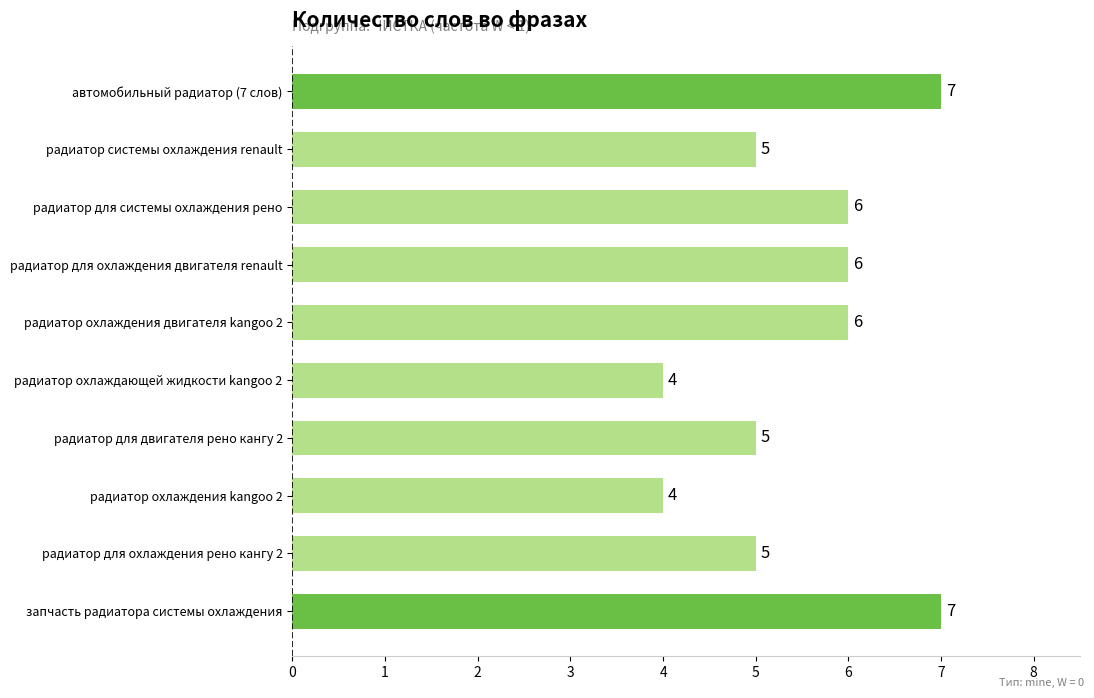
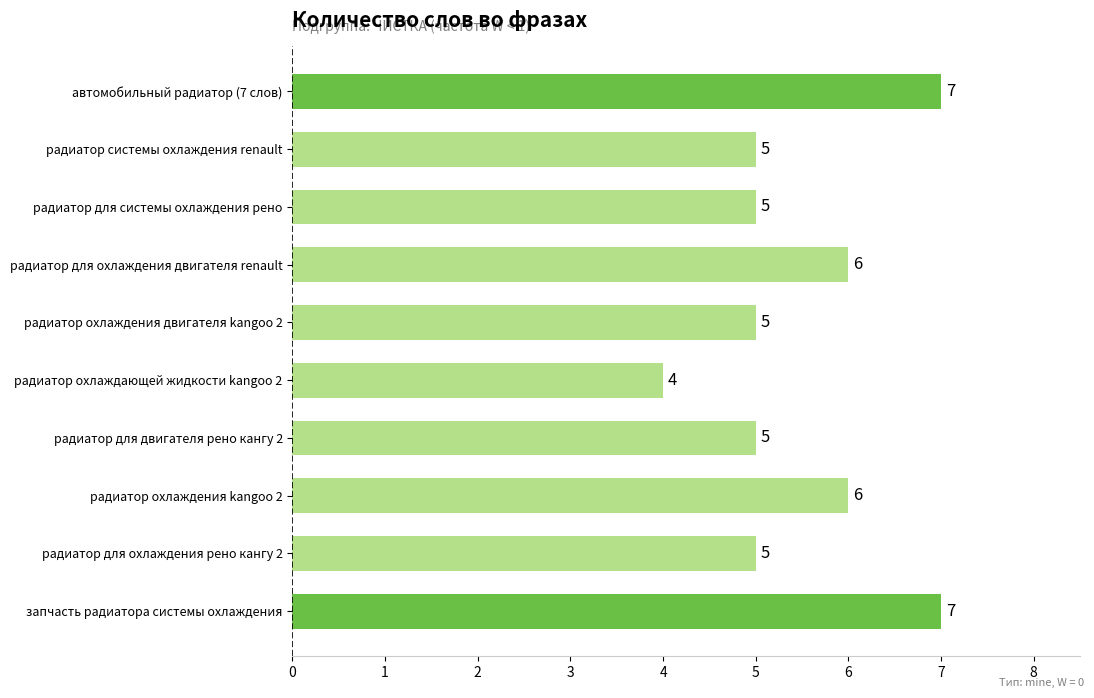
радиатор для системы охлаждения рено: 6 -> 5
радиатор охлаждения двигателя kangoo 2: 6 -> 5
радиатор охлаждения kangoo 2: 4 -> 6
